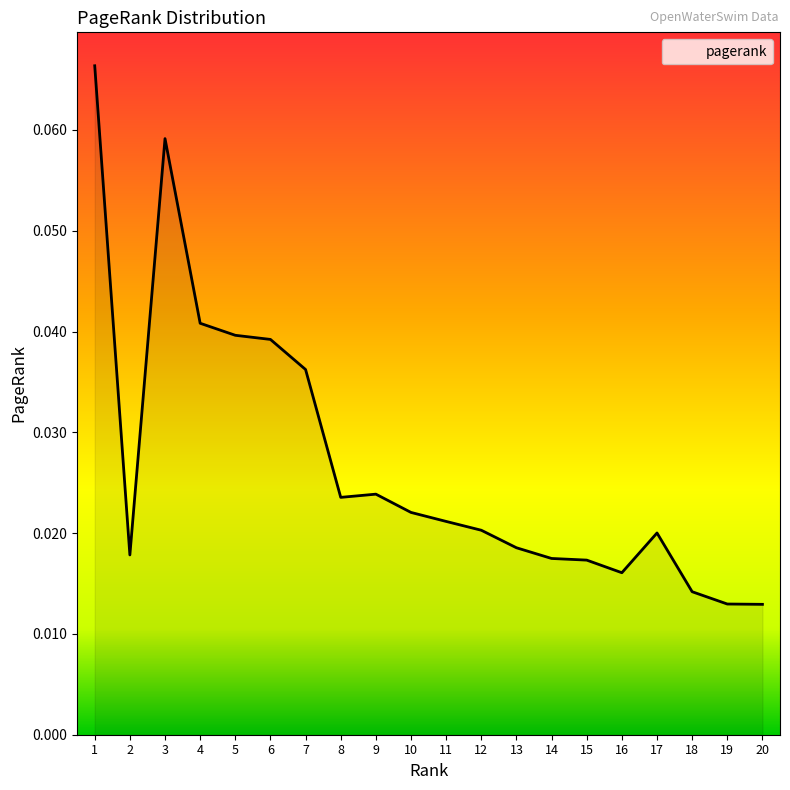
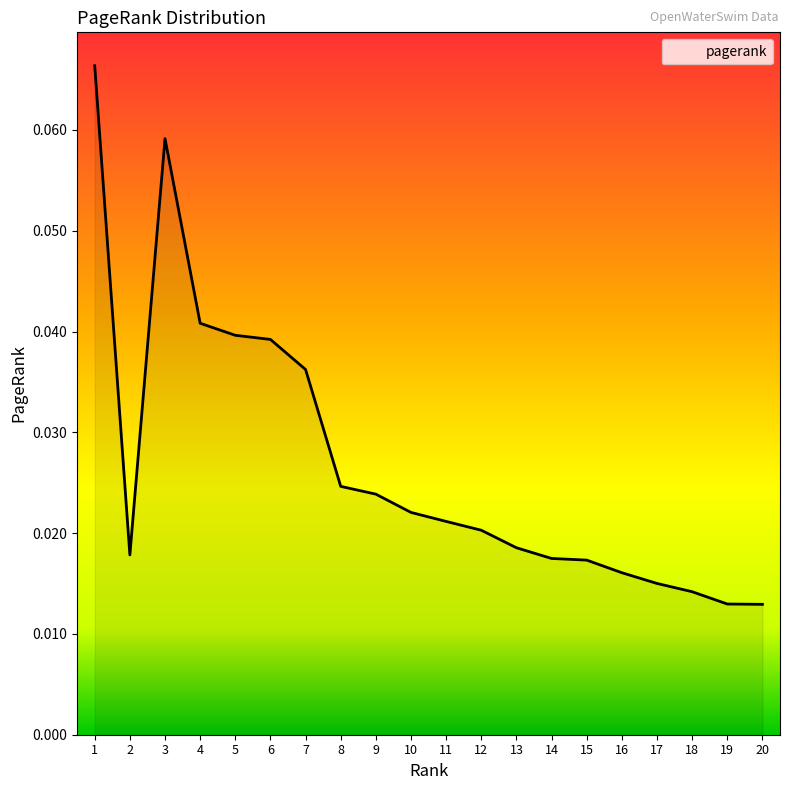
8: 0.0236 -> 0.0246
17: 0.0200 -> 0.0150
